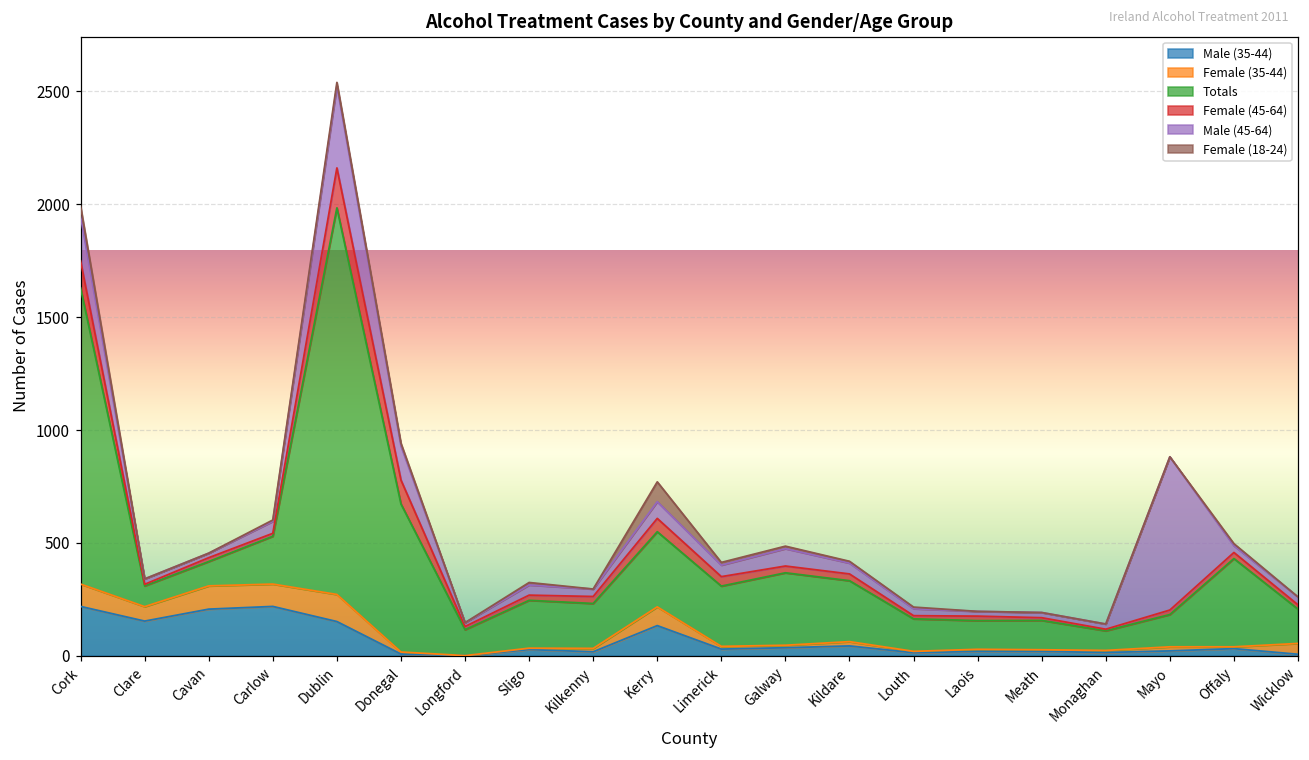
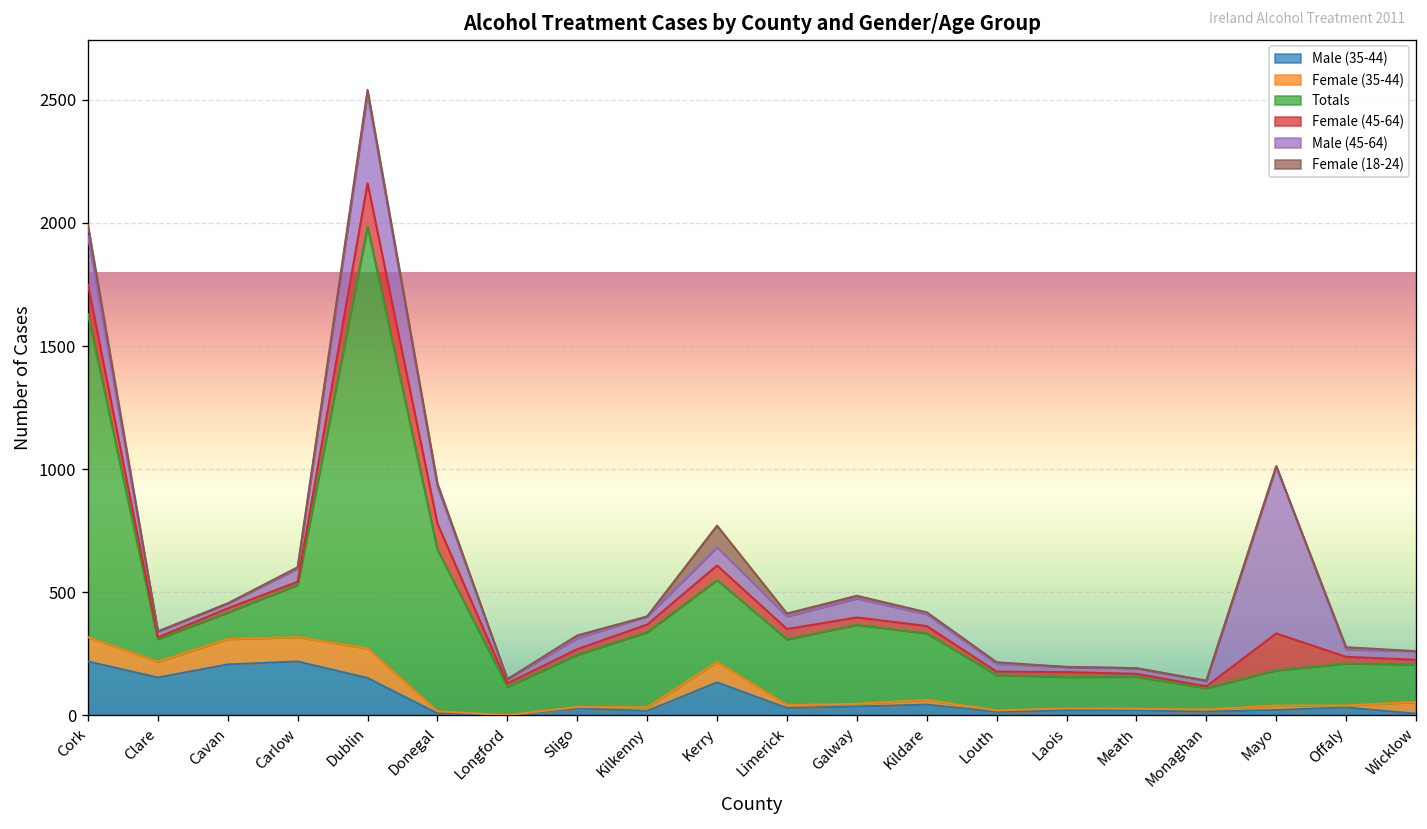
Totals, Kilkenny: 200 -> 310
Female (45-64), Mayo: 20 -> 150
Totals, Offaly: 390 -> 170
